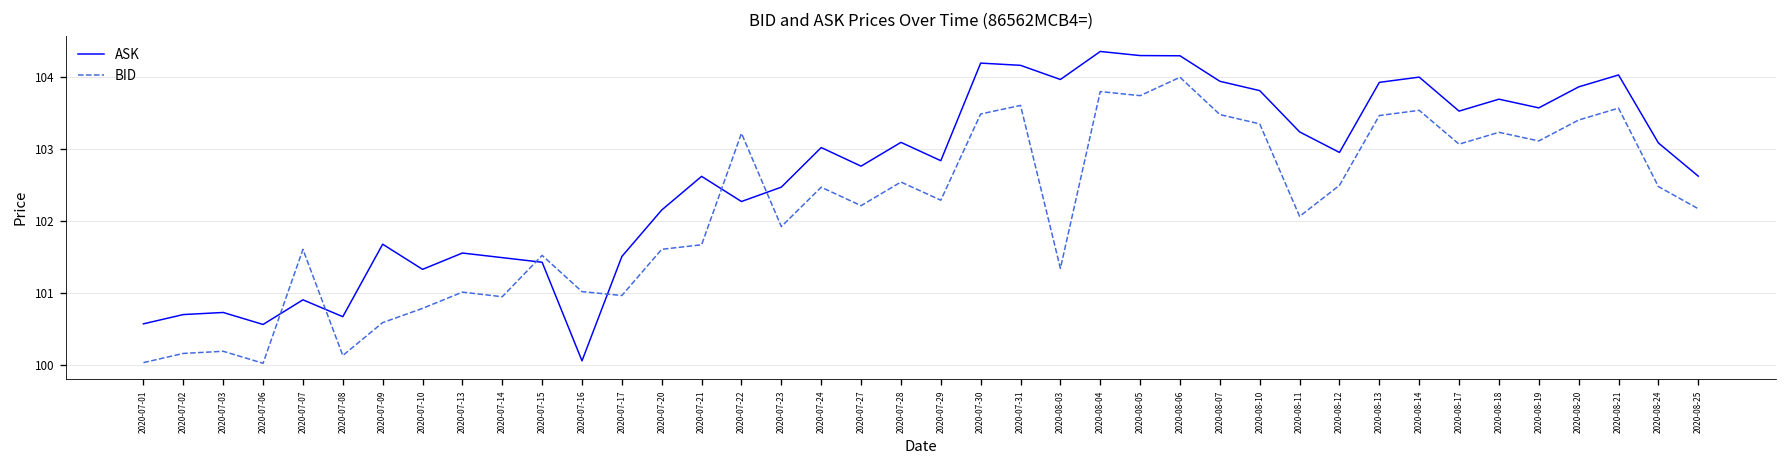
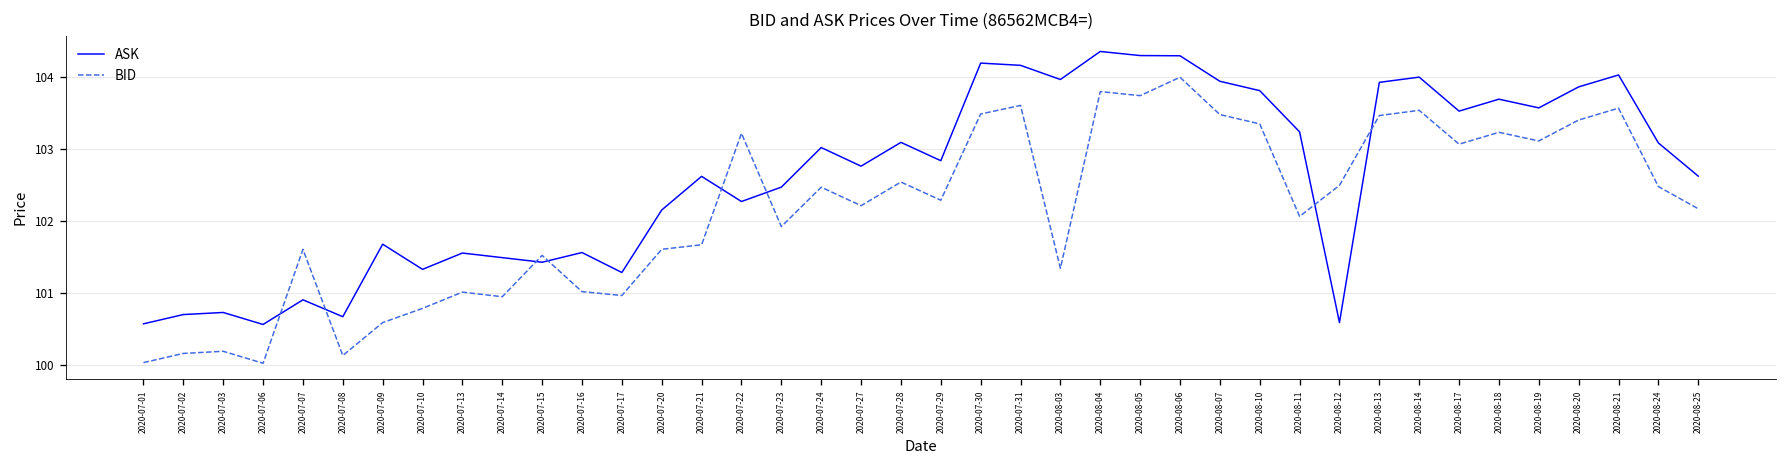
ASK, 2020-07-16: 100.1 -> 101.6
ASK, 2020-07-17: 101.5 -> 101.3
ASK, 2020-08-12: 103.0 -> 100.6
